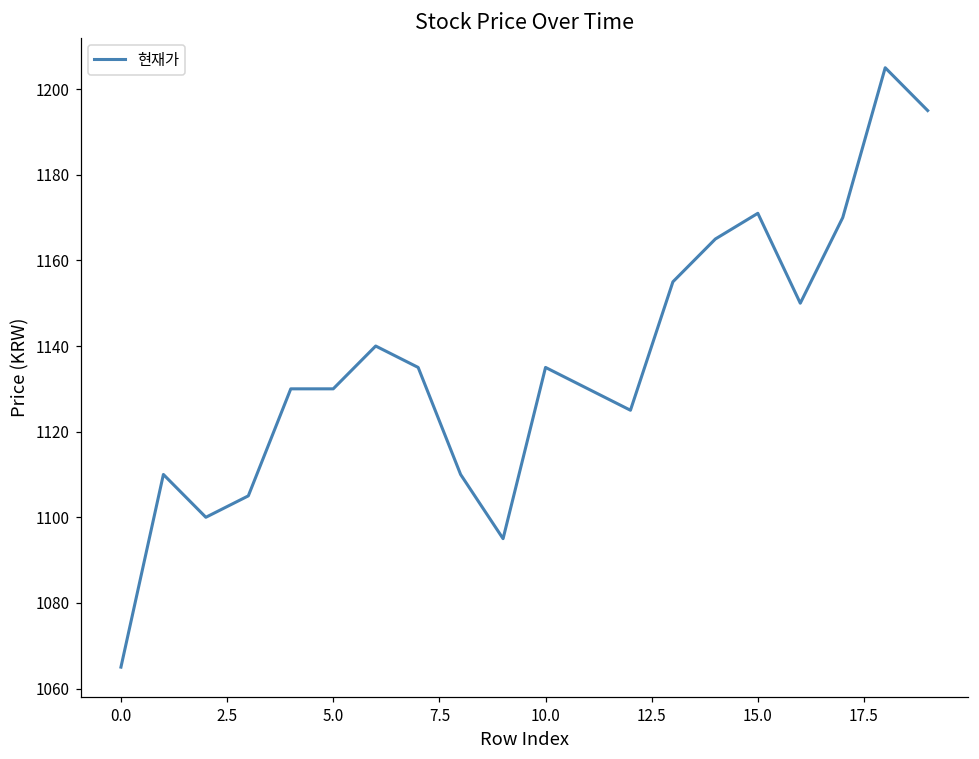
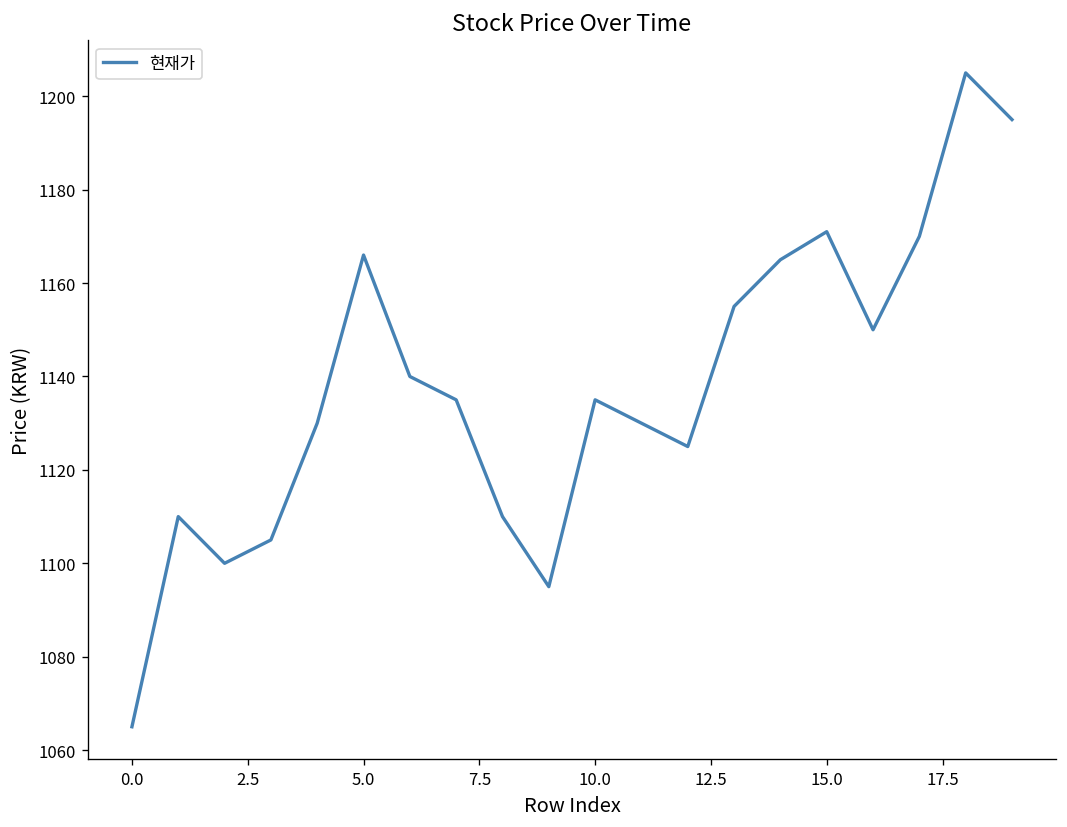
5.0: 1130 -> 1166
